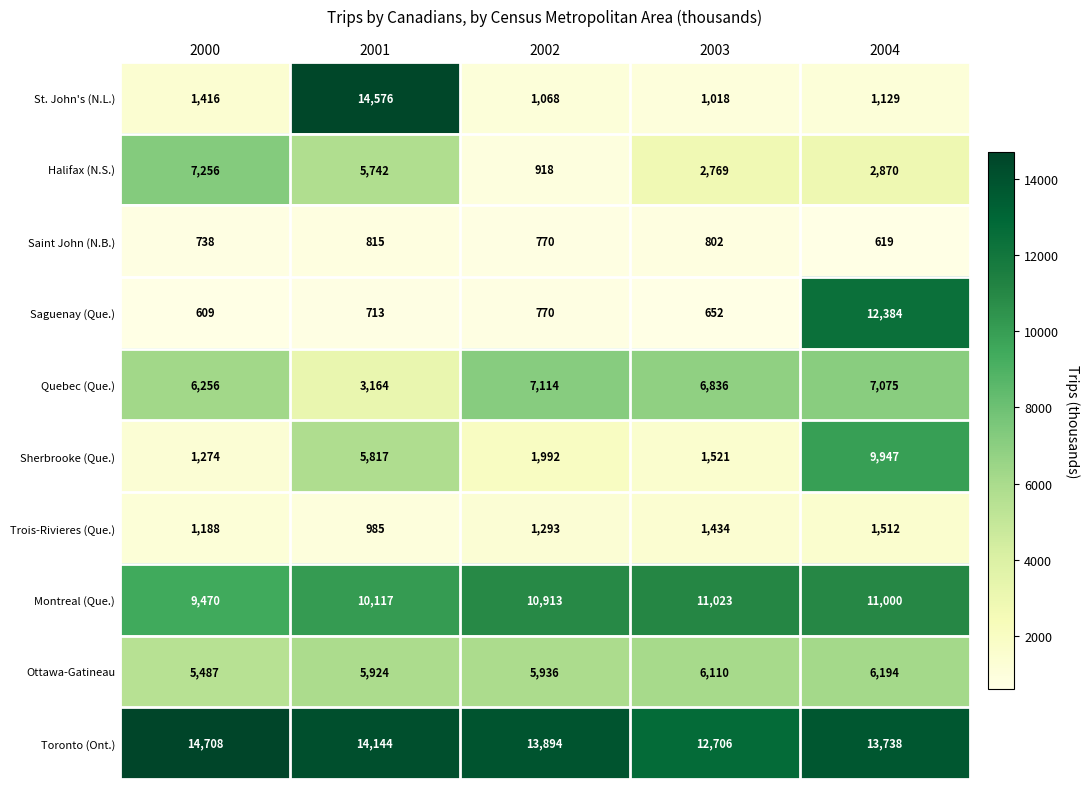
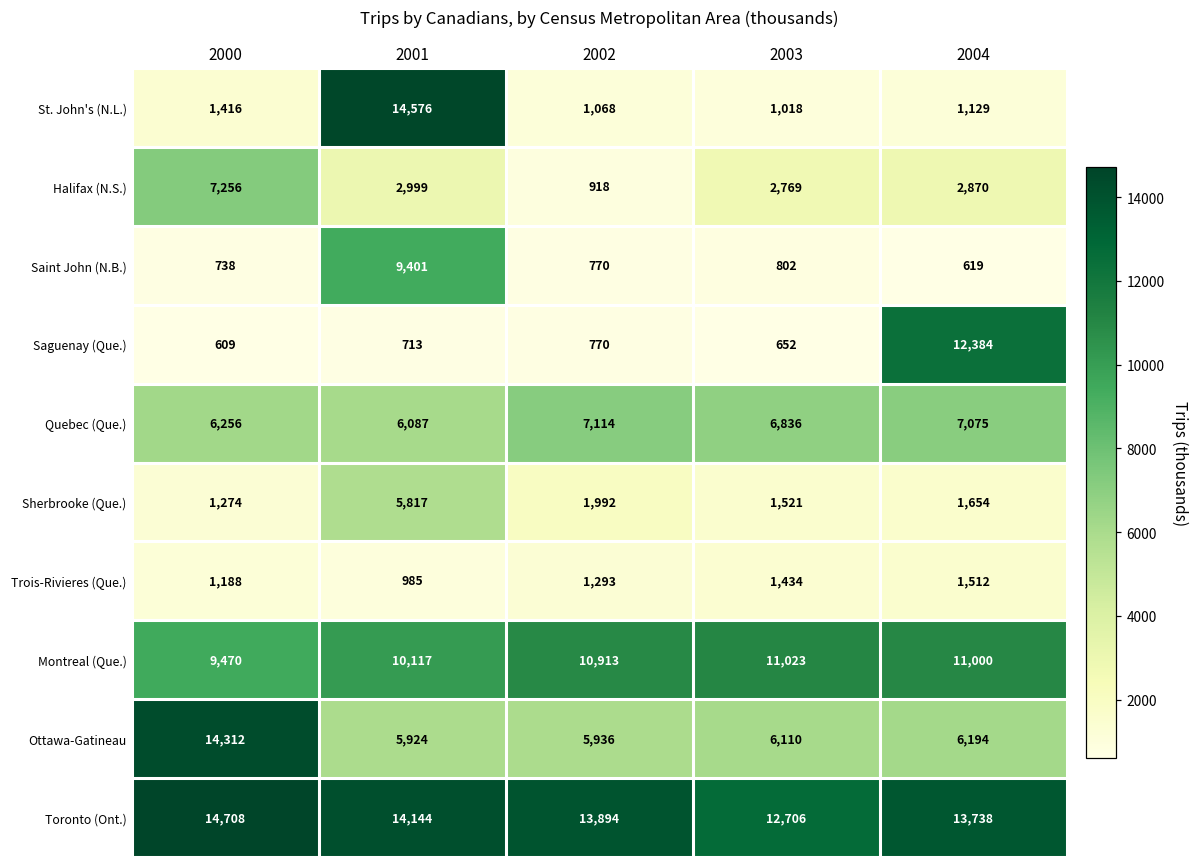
Halifax (N.S.), 2001: 5,742 -> 2,999
Saint John (N.B.), 2001: 815 -> 9,401
Quebec (Que.), 2001: 3,164 -> 6,087
Sherbrooke (Que.), 2004: 9,947 -> 1,654
Ottawa-Gatineau, 2000: 5,487 -> 14,312
